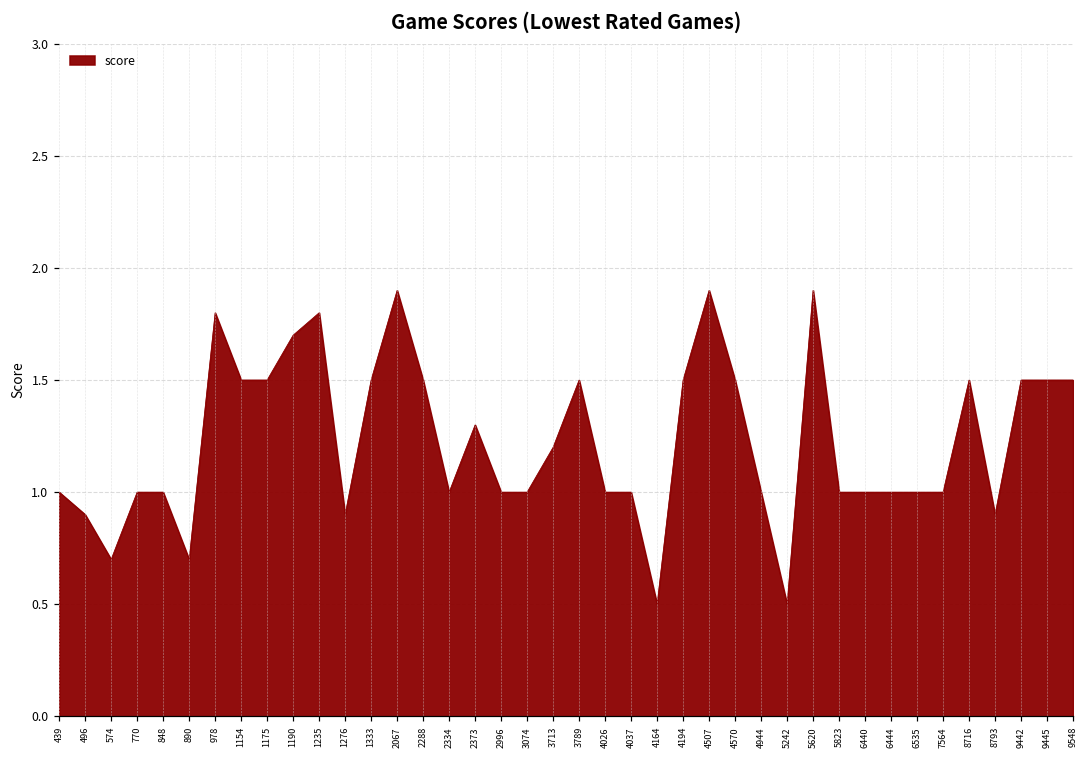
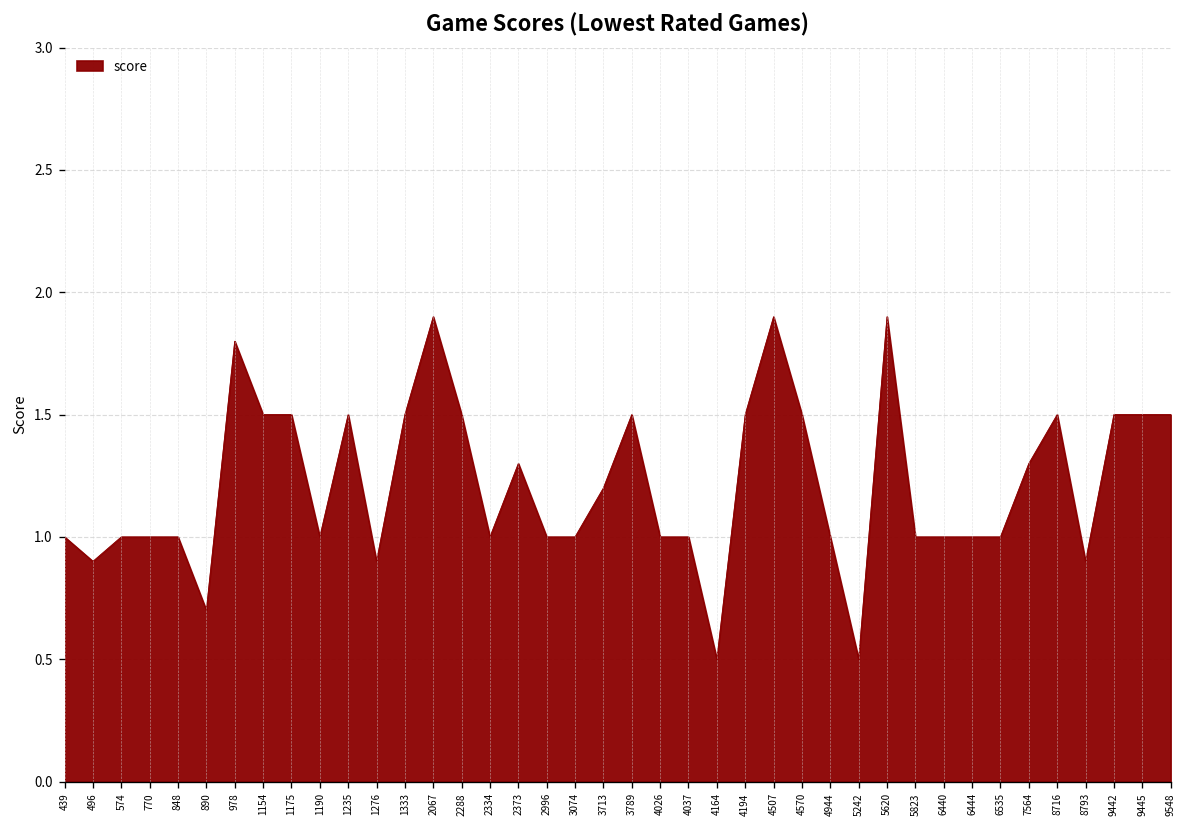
574: 0.7 -> 1.0
1190: 1.7 -> 1.0
1235: 1.8 -> 1.5
7564: 1.0 -> 1.3
